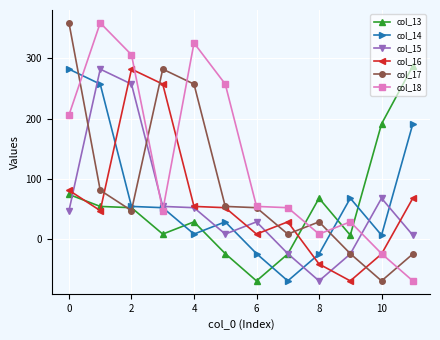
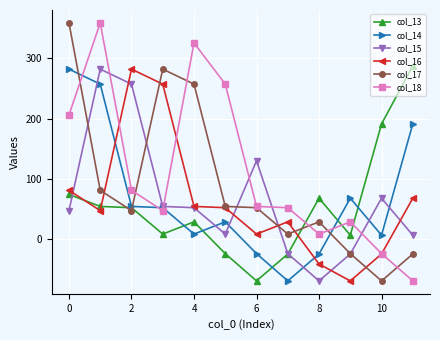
col_18, 2: 310 -> 80
col_15, 6: 30 -> 130
